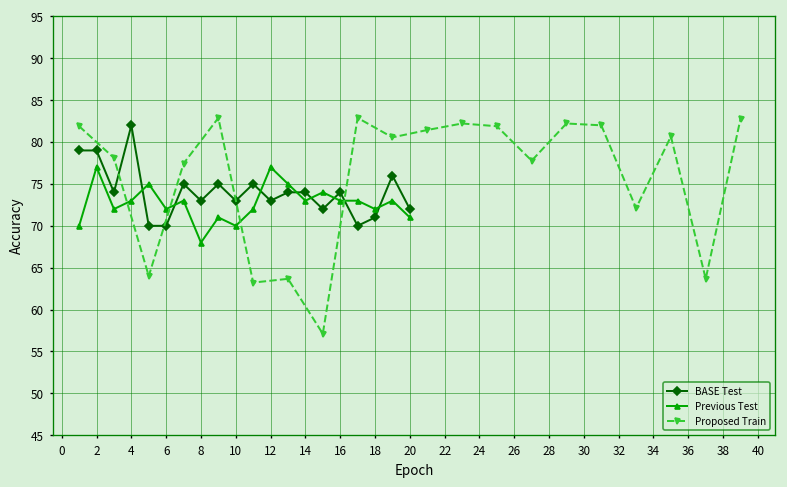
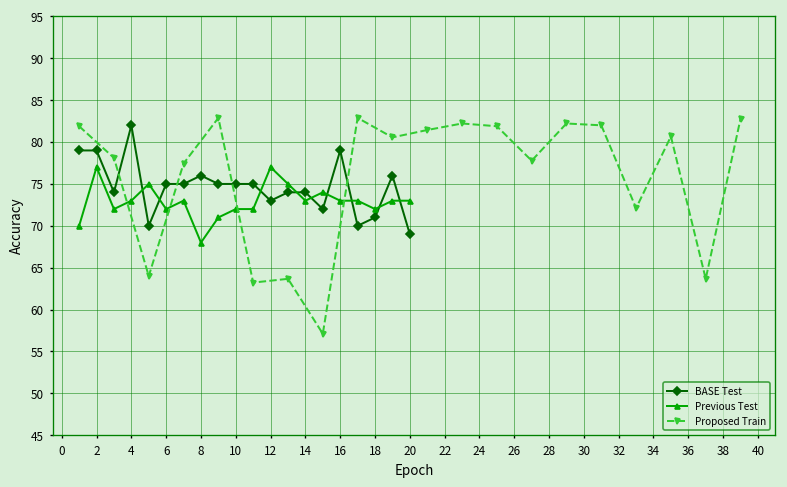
BASE Test, 6: 70 -> 75
BASE Test, 8: 73 -> 76
BASE Test, 10: 73 -> 75
Previous Test, 10: 70 -> 72
BASE Test, 16: 74 -> 79
BASE Test, 20: 72 -> 69
Previous Test, 20: 71 -> 73
